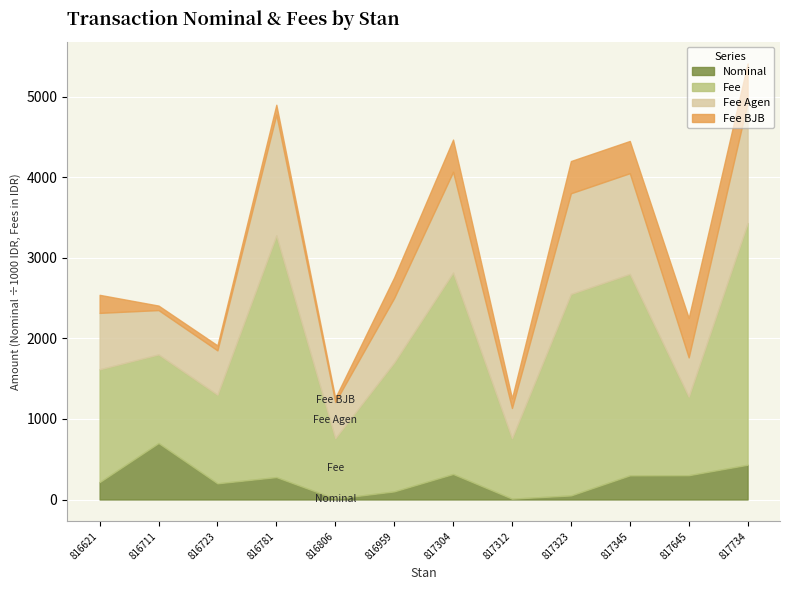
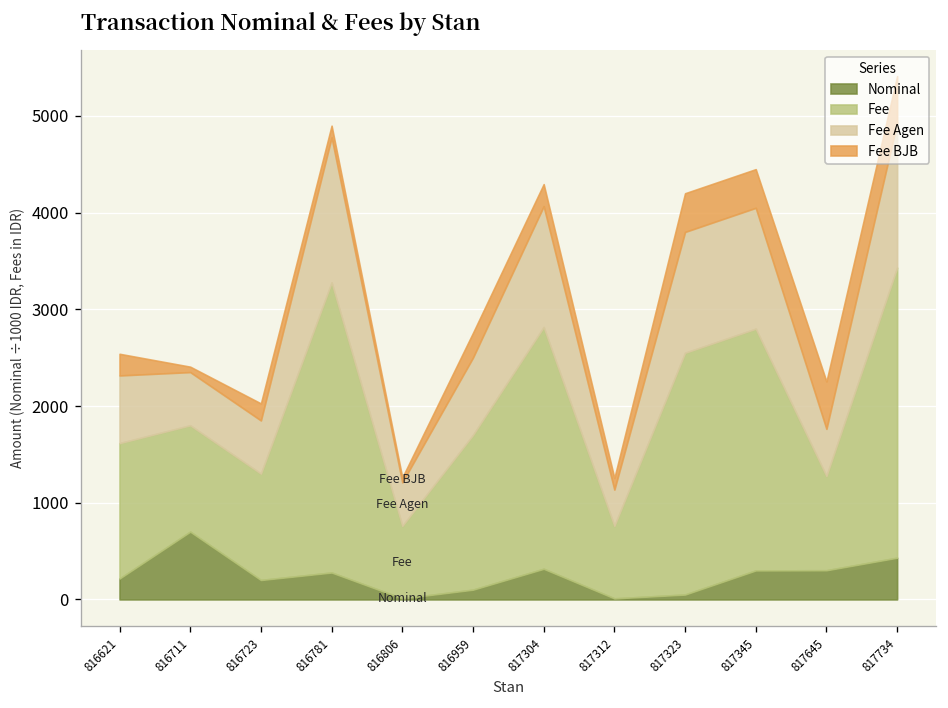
Fee BJB, 816723: 100 -> 200
Fee BJB, 817304: 400 -> 200
